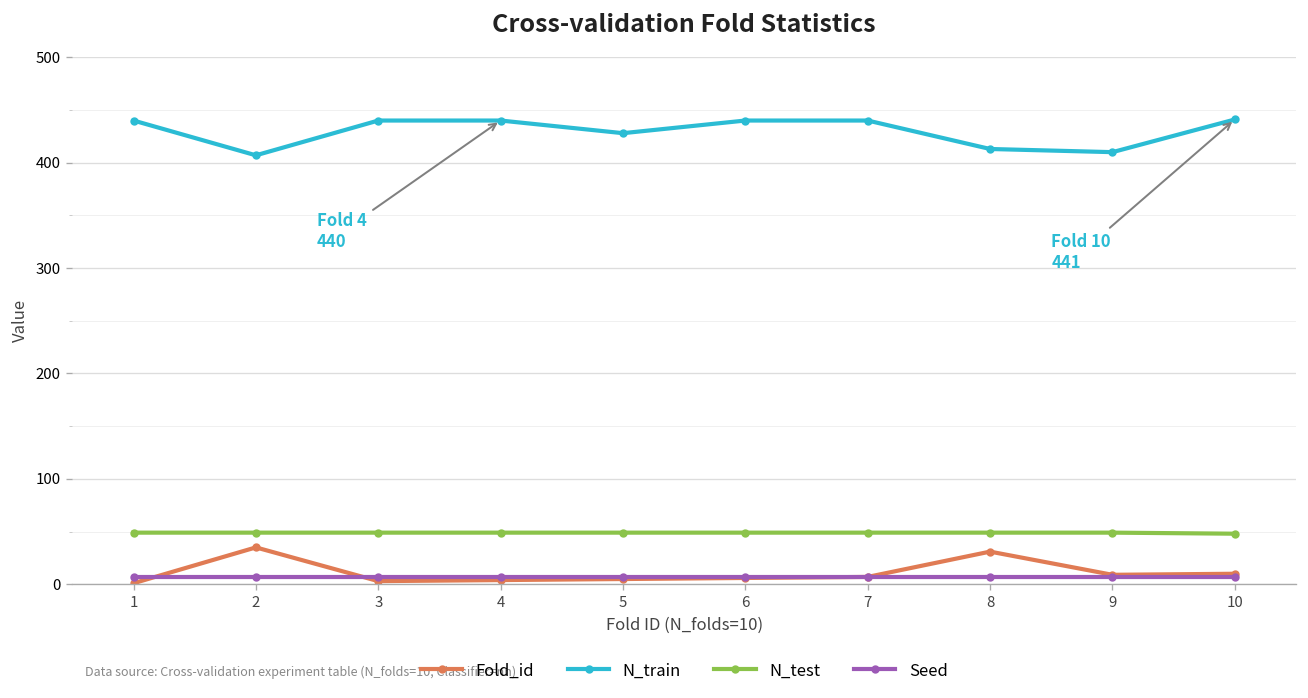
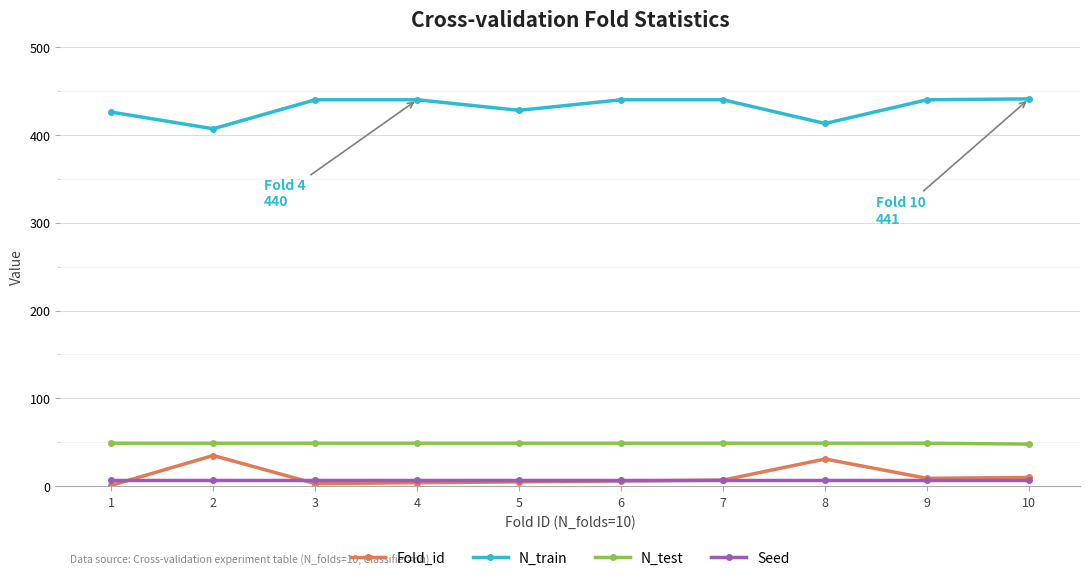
N_train, 1: 440 -> 430
N_train, 9: 410 -> 440
